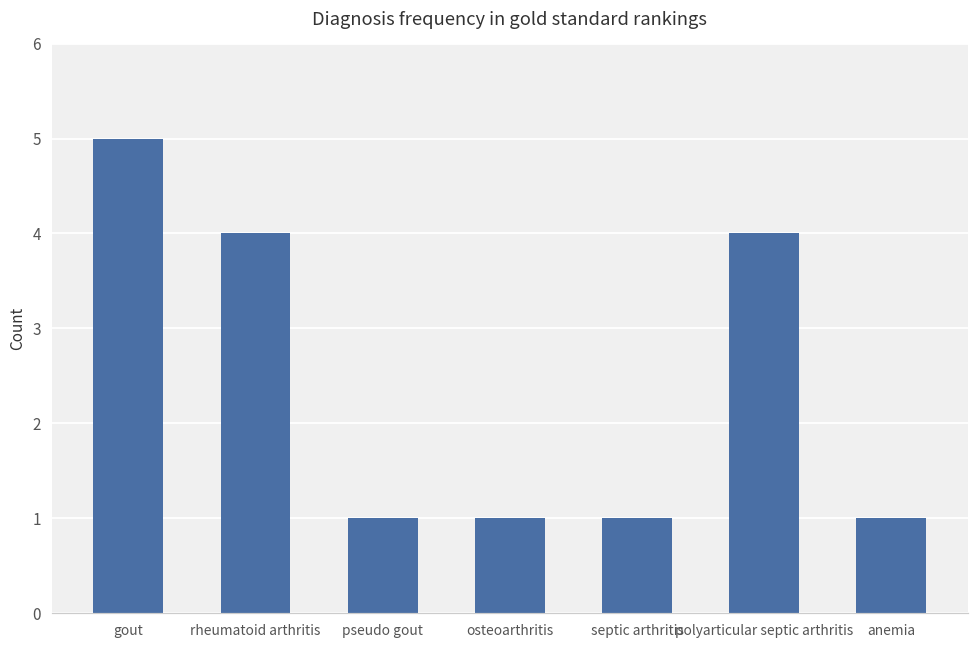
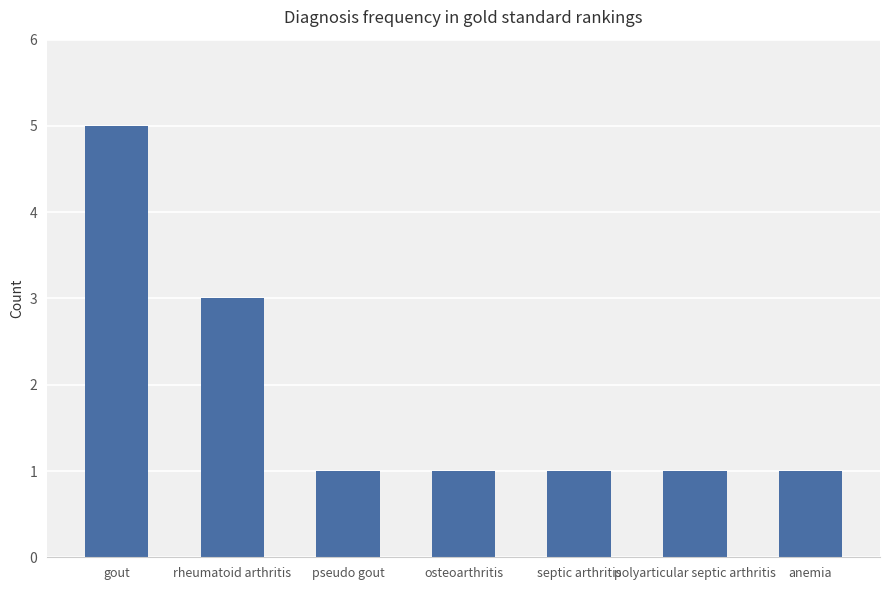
rheumatoid arthritis: 4 -> 3
polyarticular septic arthritis: 4 -> 1
